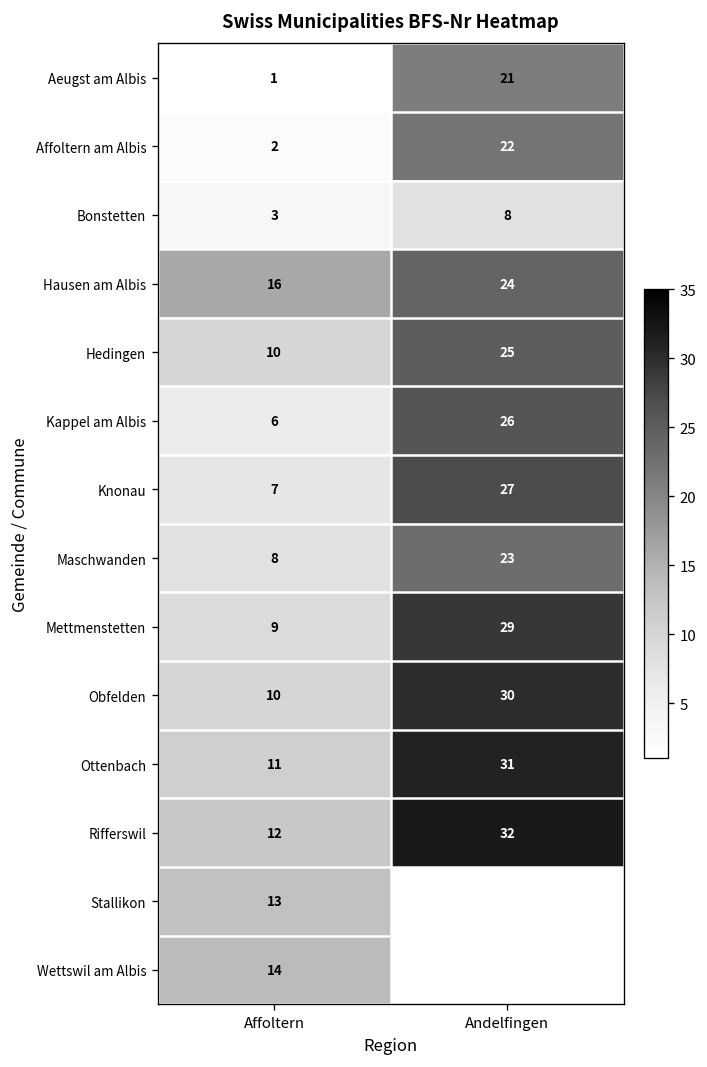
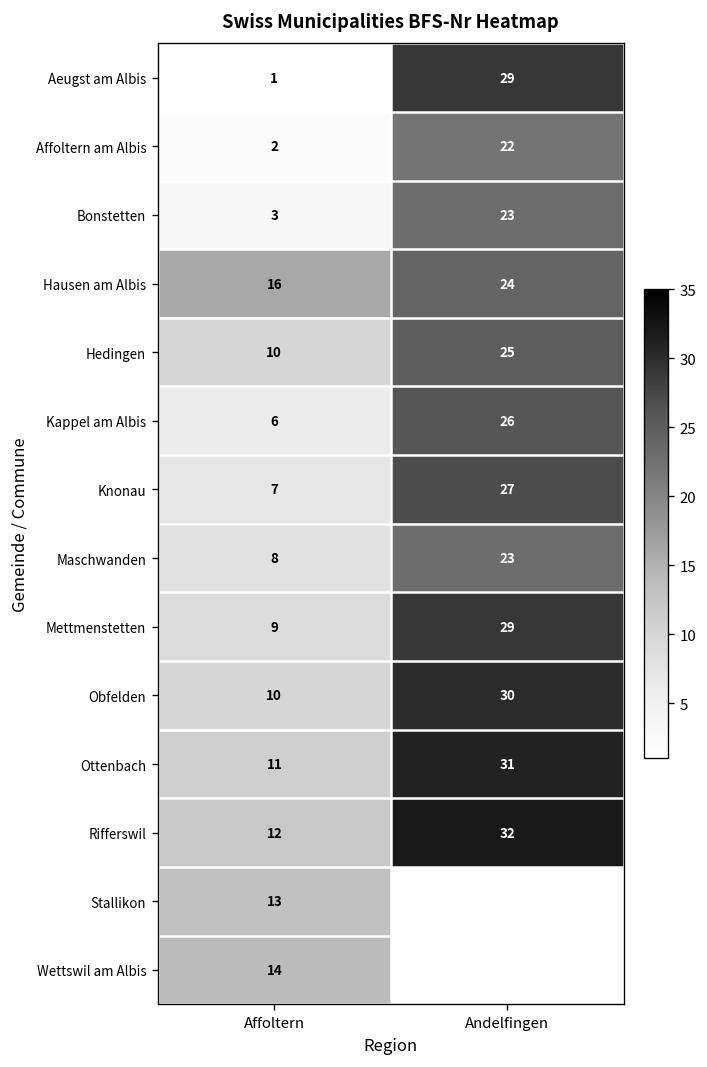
Aeugst am Albis, Andelfingen: 21 -> 29
Bonstetten, Andelfingen: 8 -> 23
